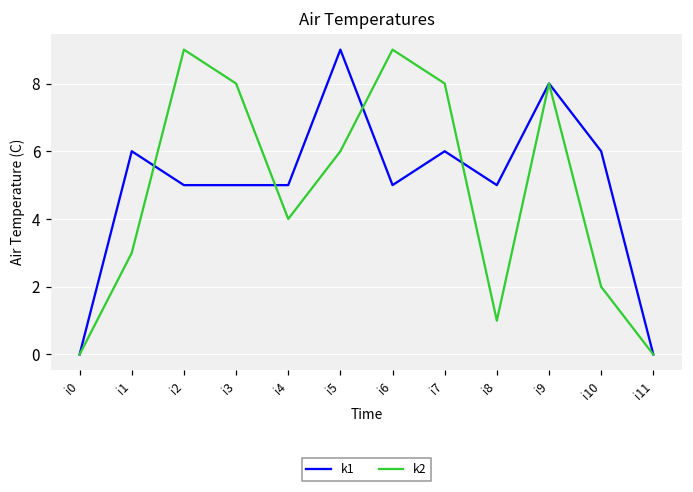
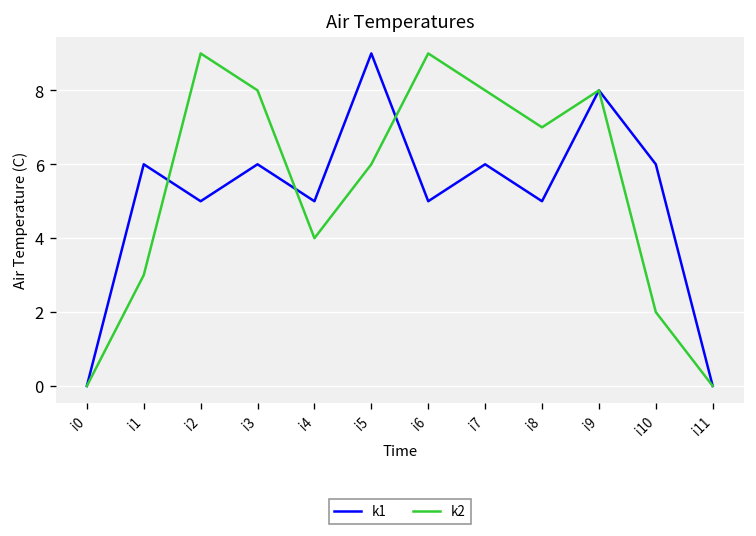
k1, i3: 5 -> 6
k2, i8: 1 -> 7
